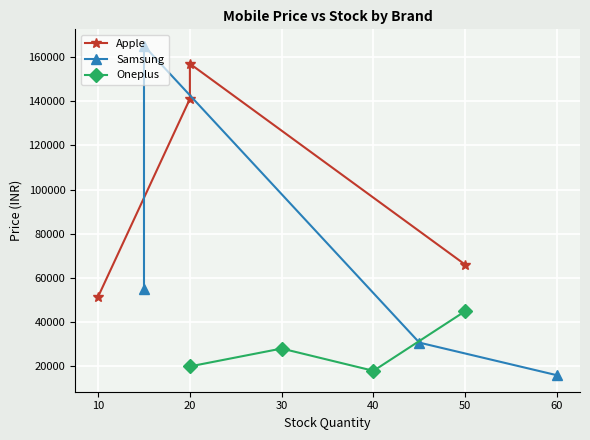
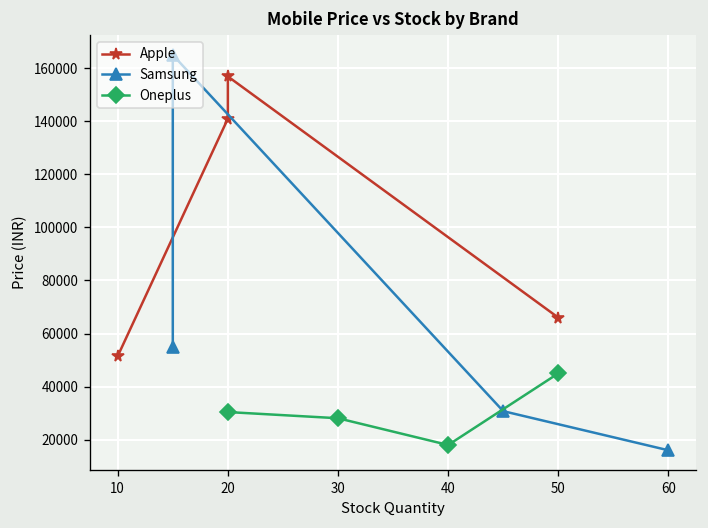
Oneplus, 20: 20000 -> 30000
